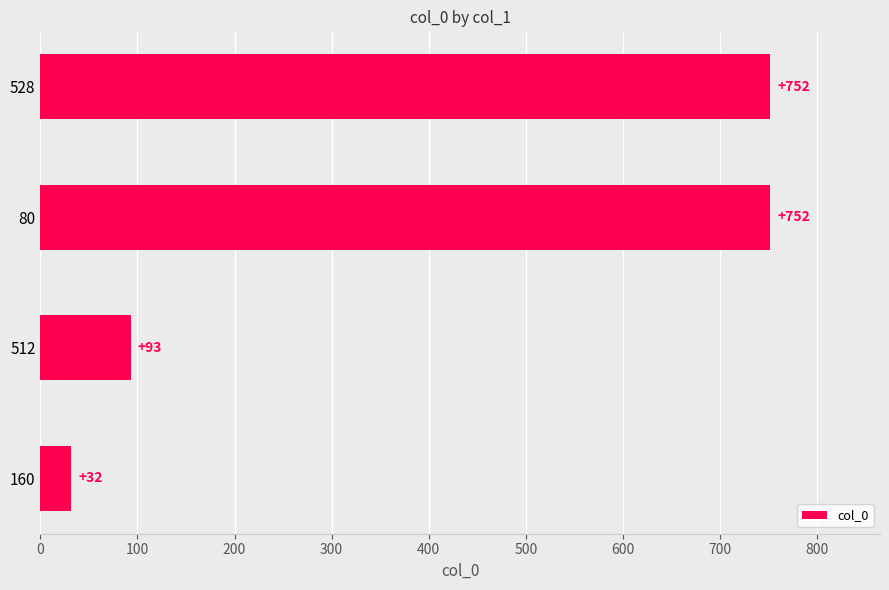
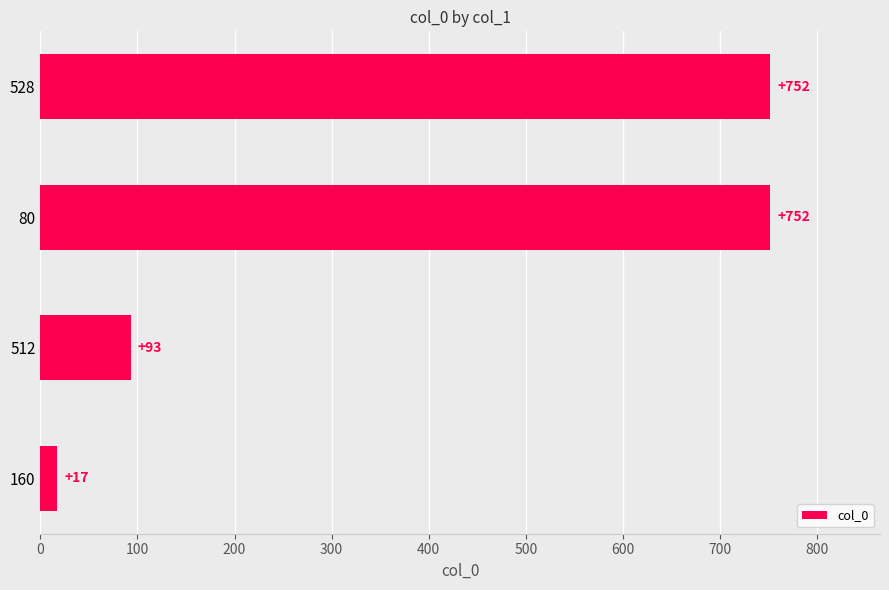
160: +32 -> +17
